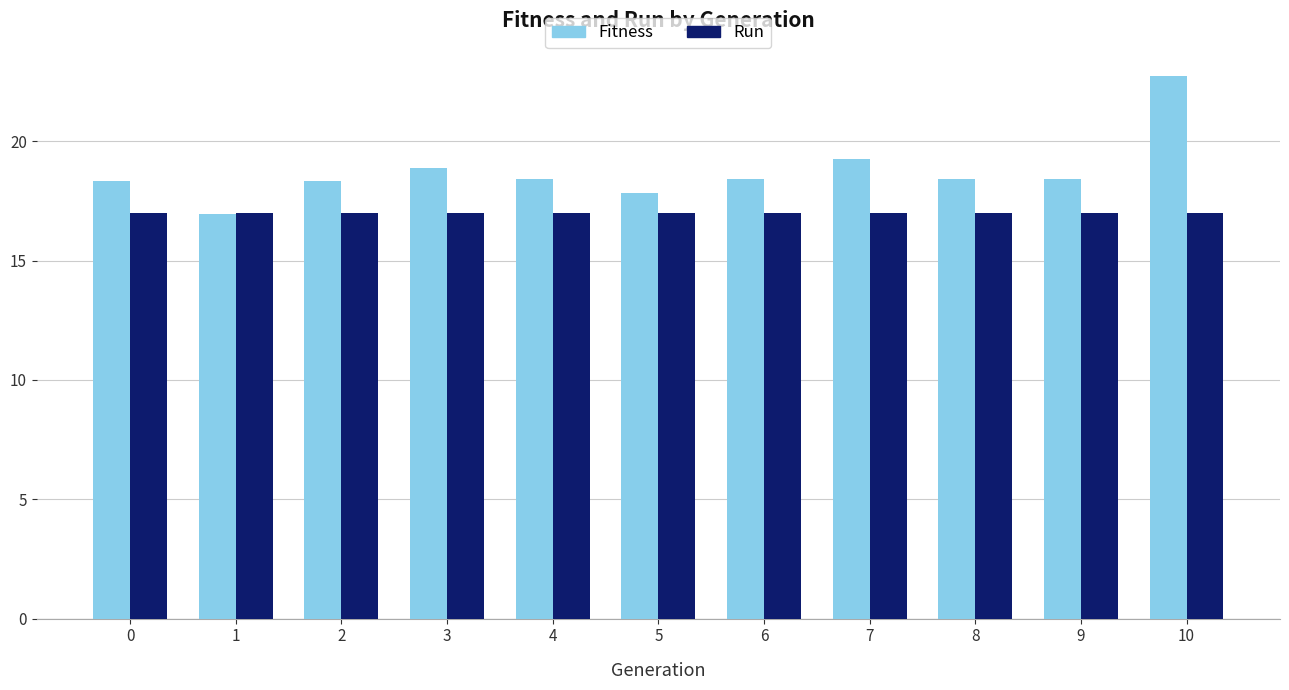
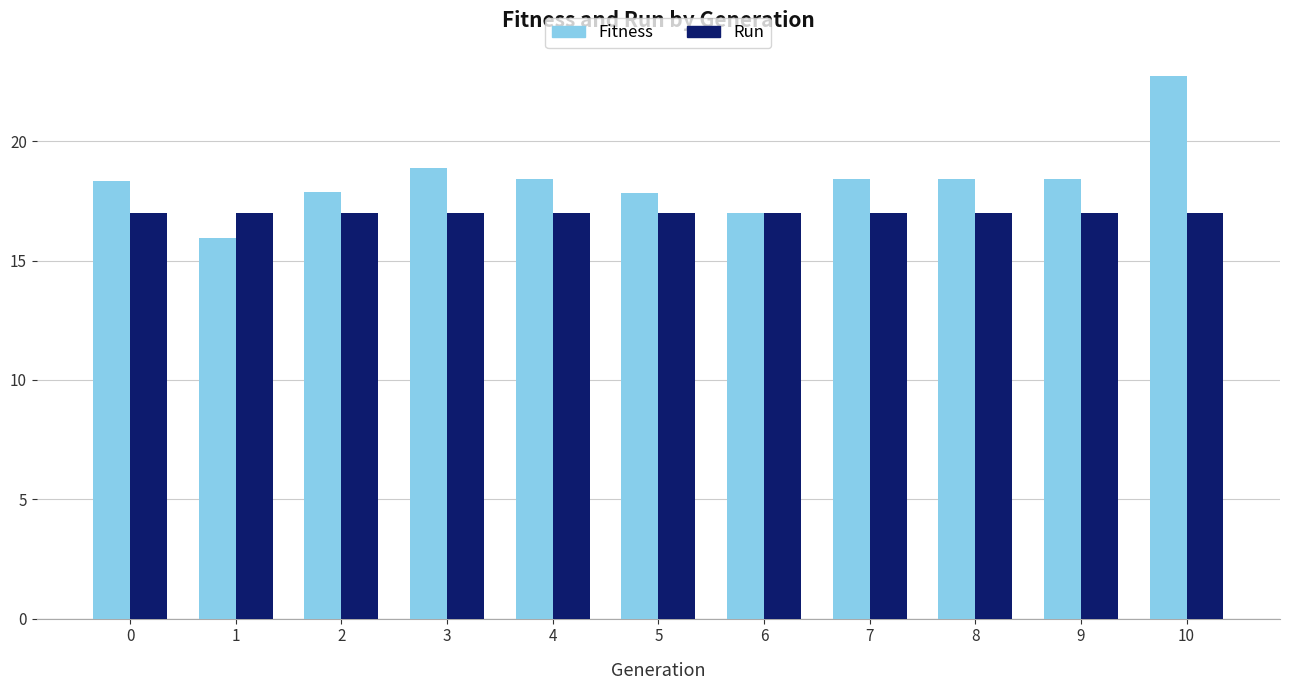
Fitness, 1: 17.0 -> 15.9
Fitness, 2: 18.3 -> 17.9
Fitness, 6: 18.4 -> 17.0
Fitness, 7: 19.2 -> 18.4
